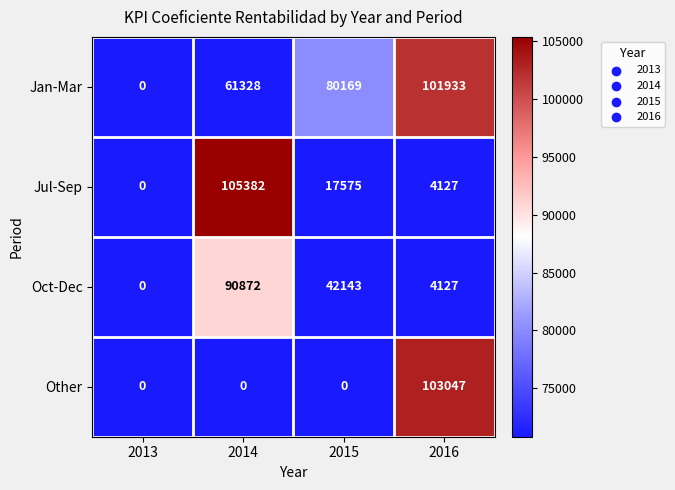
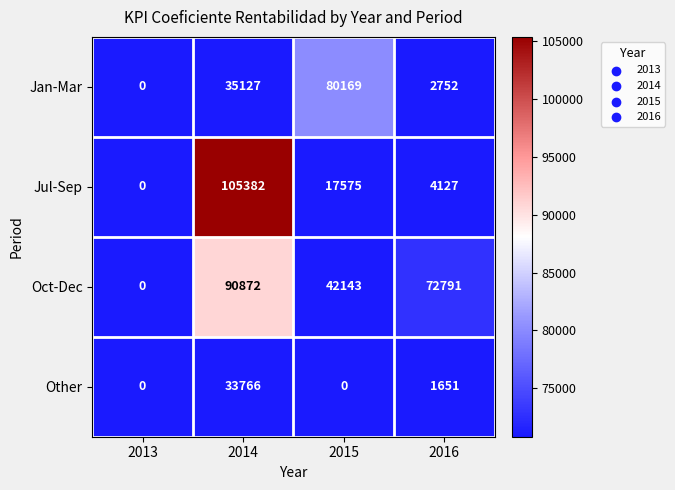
Jan-Mar, 2014: 61328 -> 35127
Jan-Mar, 2016: 101933 -> 2752
Oct-Dec, 2016: 4127 -> 72791
Other, 2014: 0 -> 33766
Other, 2016: 103047 -> 1651
